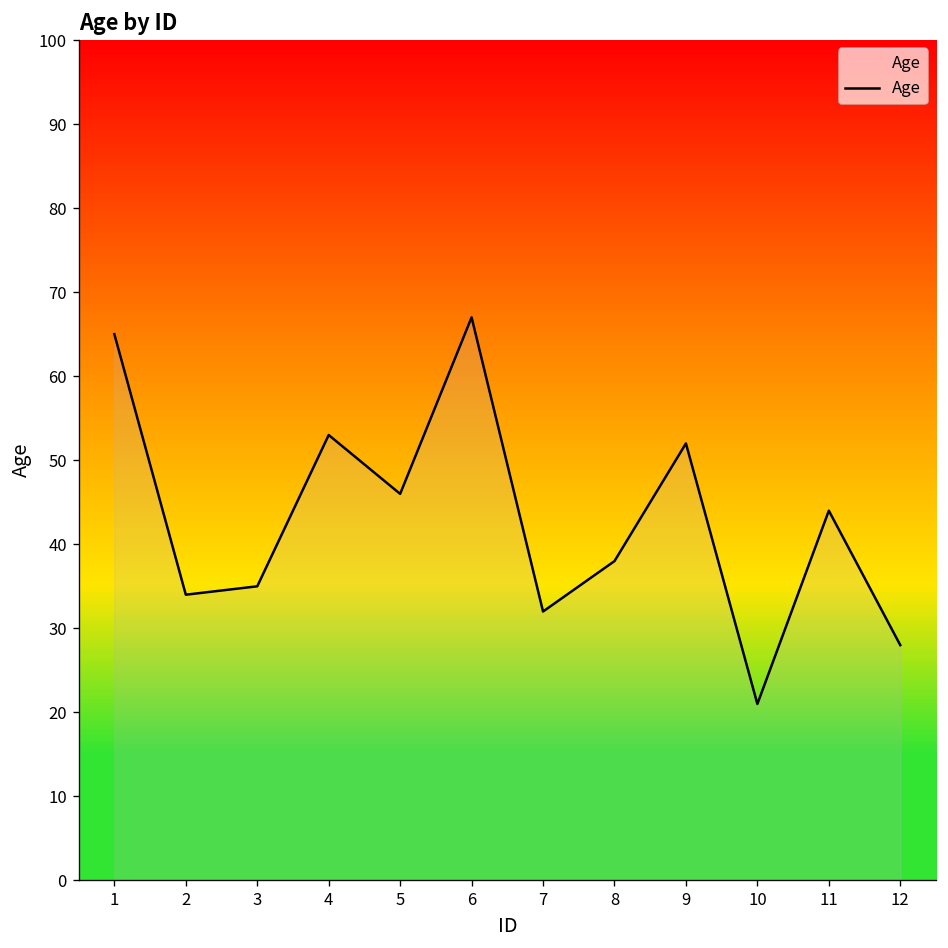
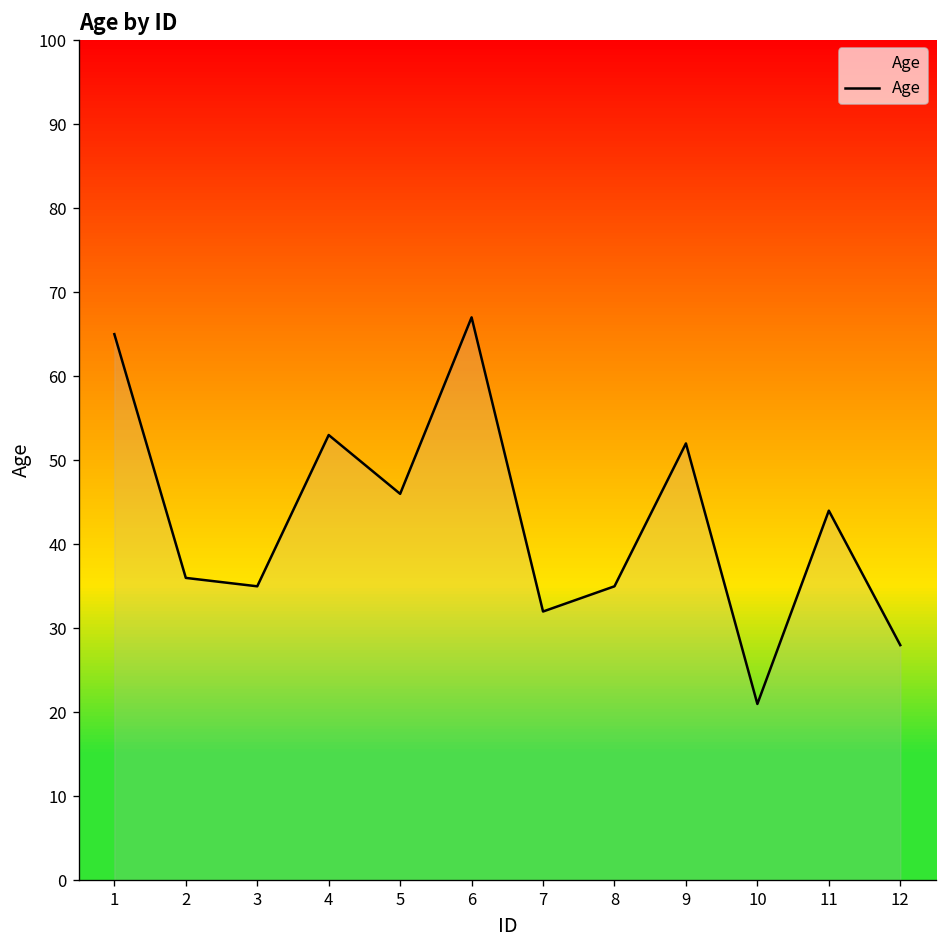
2: 34 -> 36
8: 38 -> 35
